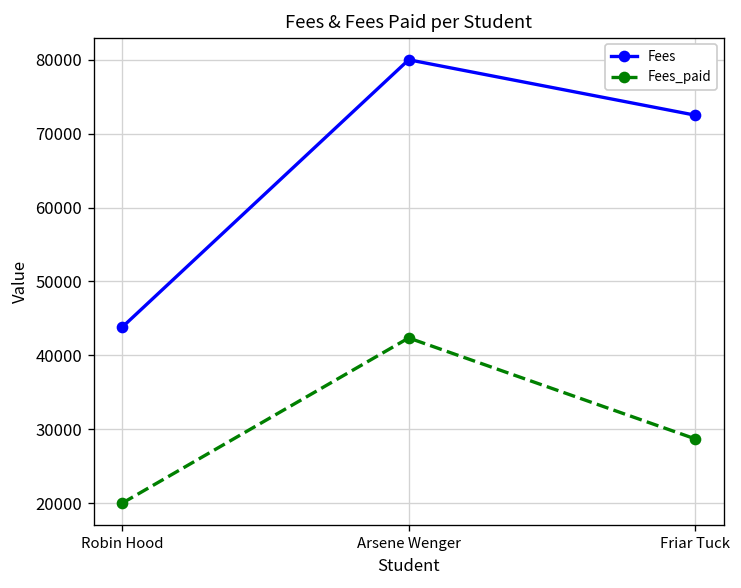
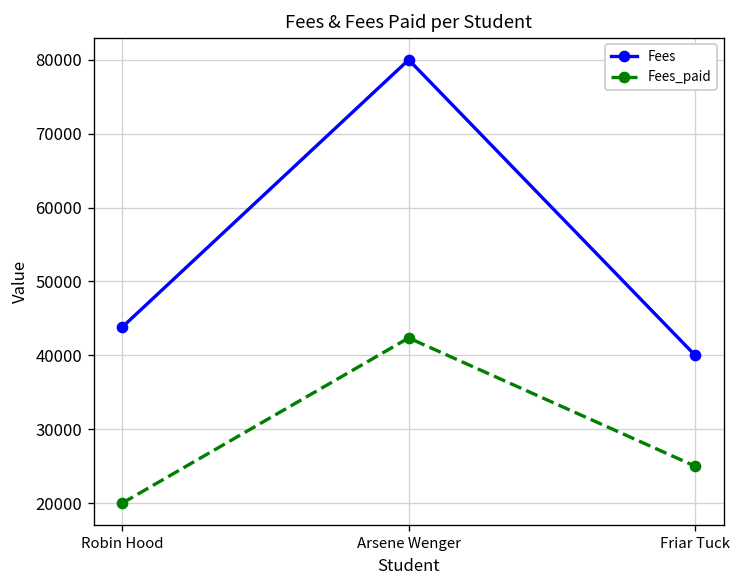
Fees, Friar Tuck: 73000 -> 40000
Fees_paid, Friar Tuck: 29000 -> 25000
